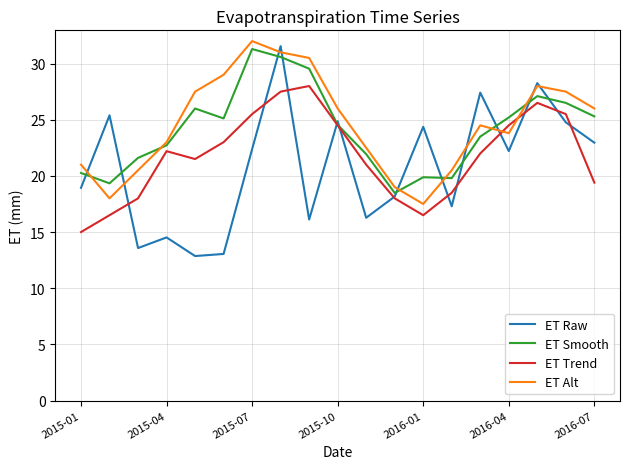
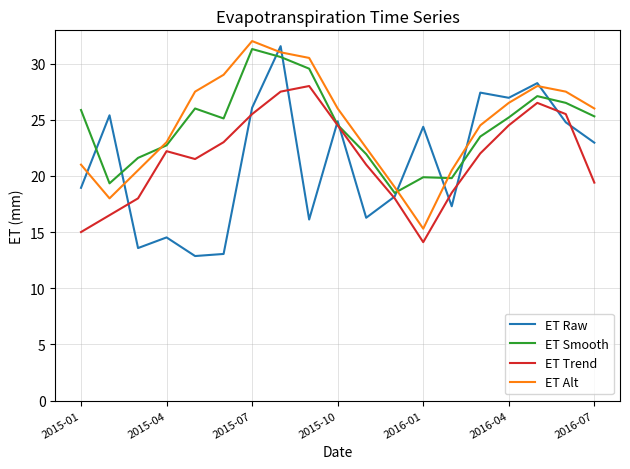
ET Smooth, 2015-01: 20.3 -> 25.9
ET Raw, 2015-07: 22.4 -> 26.1
ET Trend, 2016-01: 16.5 -> 14.1
ET Alt, 2016-01: 17.5 -> 15.3
ET Raw, 2016-04: 22.2 -> 27.0
ET Alt, 2016-04: 23.8 -> 26.5
